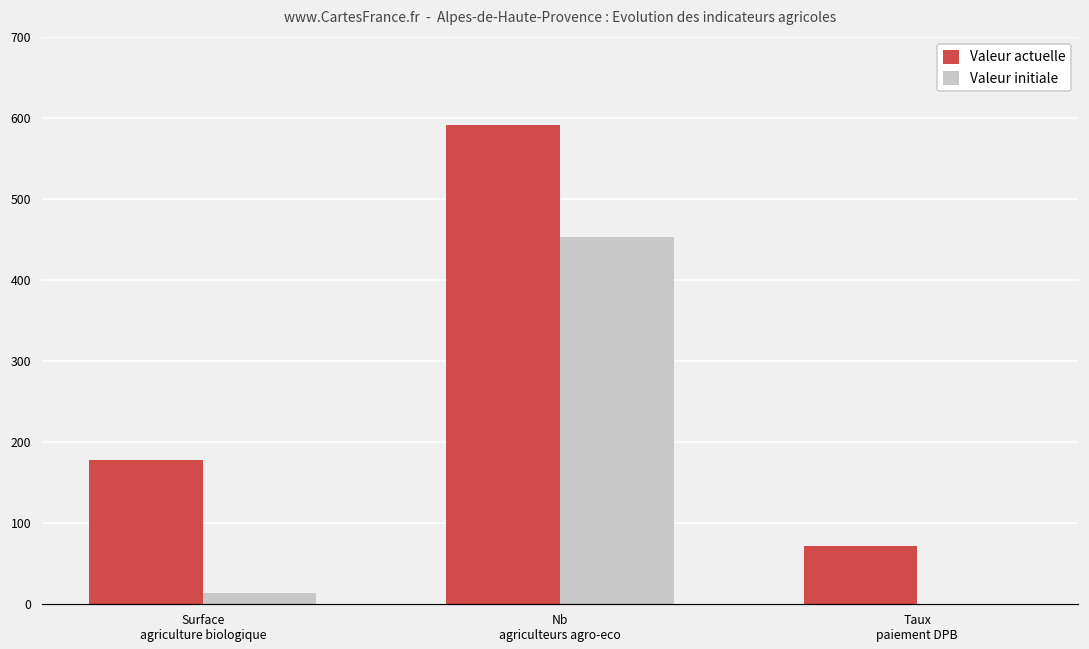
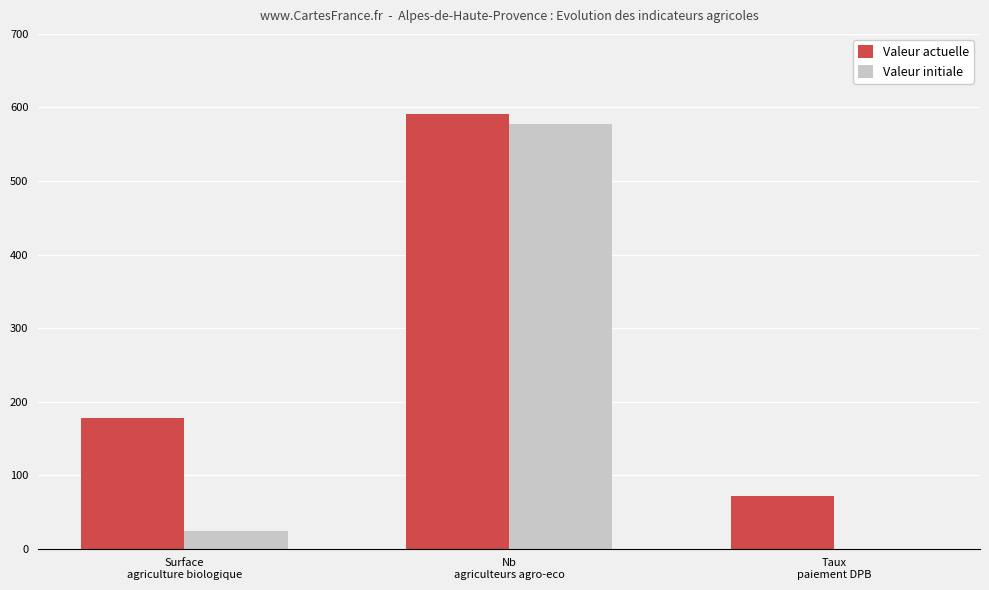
Valeur initiale, Surface agriculture biologique: 10 -> 20
Valeur initiale, Nb agriculteurs agro-eco: 450 -> 580
